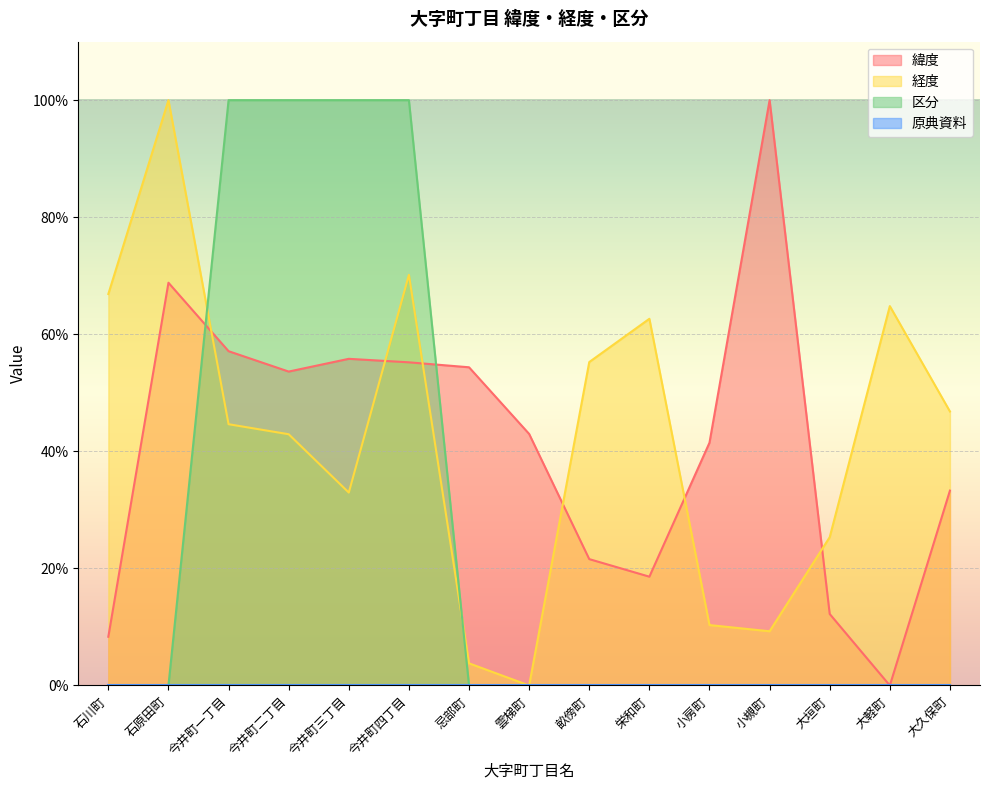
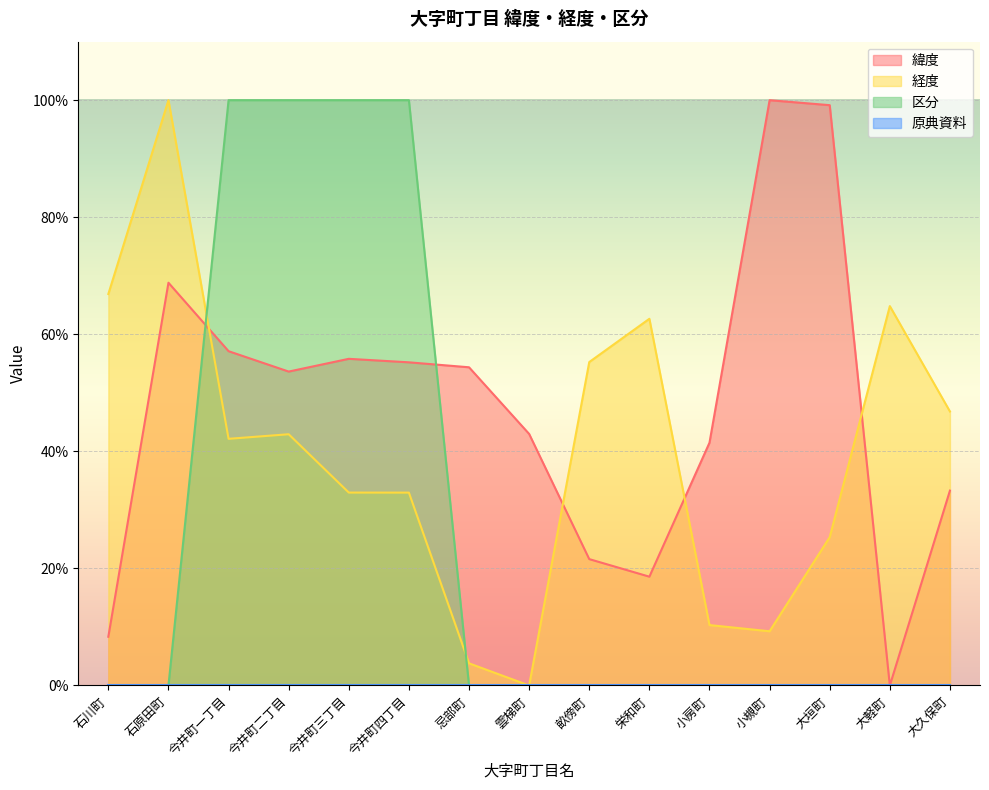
経度, 今井町一丁目: 45% -> 42%
経度, 今井町四丁目: 70% -> 33%
緯度, 大垣町: 12% -> 99%
